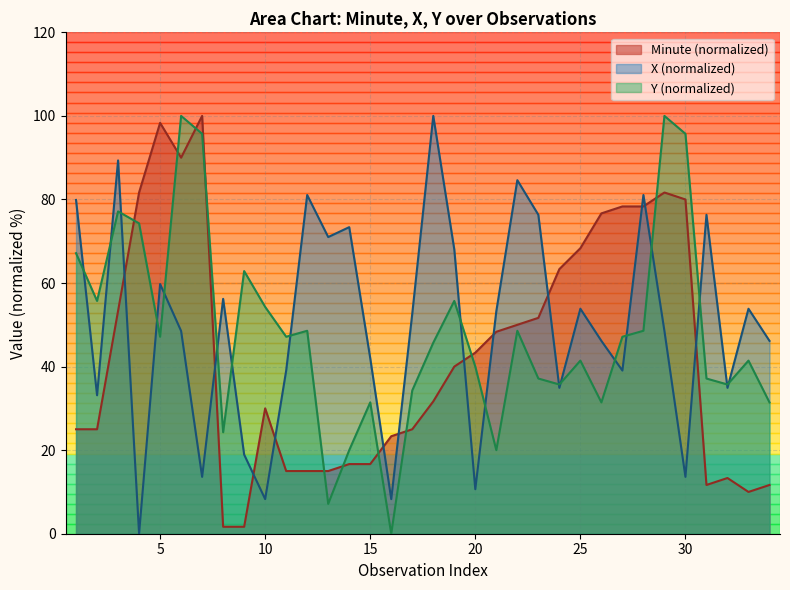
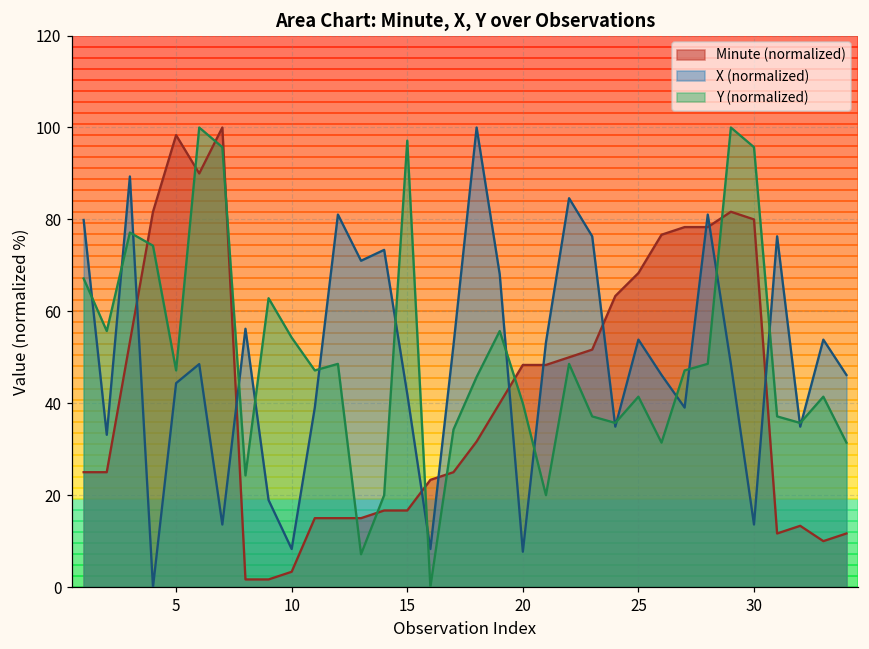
X (normalized), 5: 60 -> 44
Minute (normalized), 10: 30 -> 3
Y (normalized), 15: 31 -> 97
Minute (normalized), 20: 43 -> 48
X (normalized), 20: 11 -> 8
